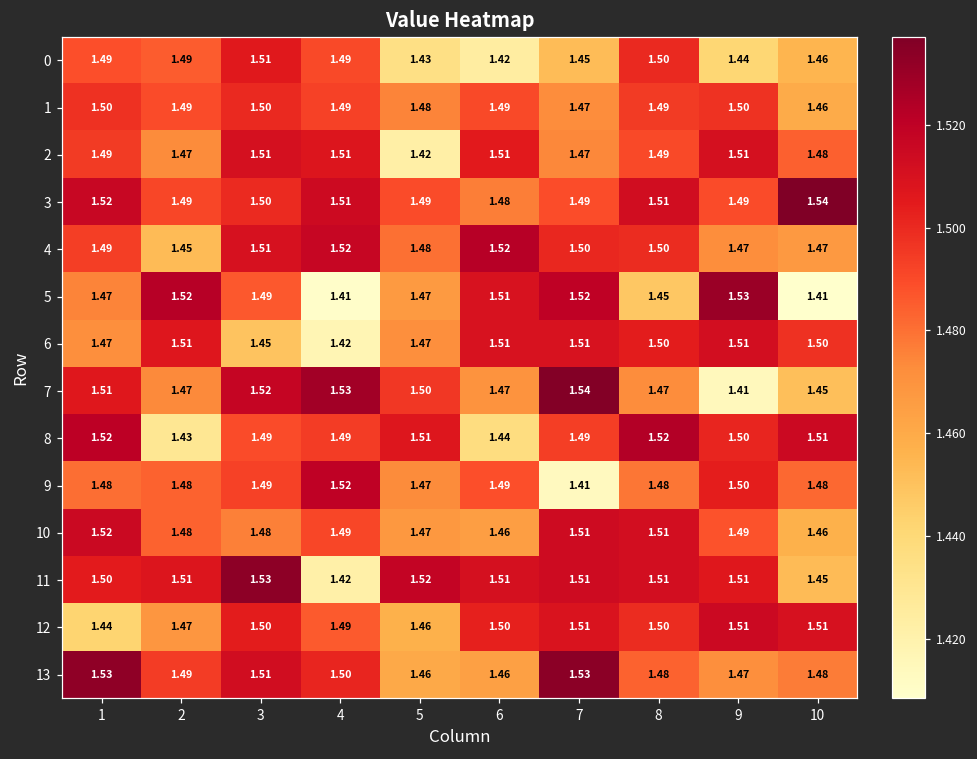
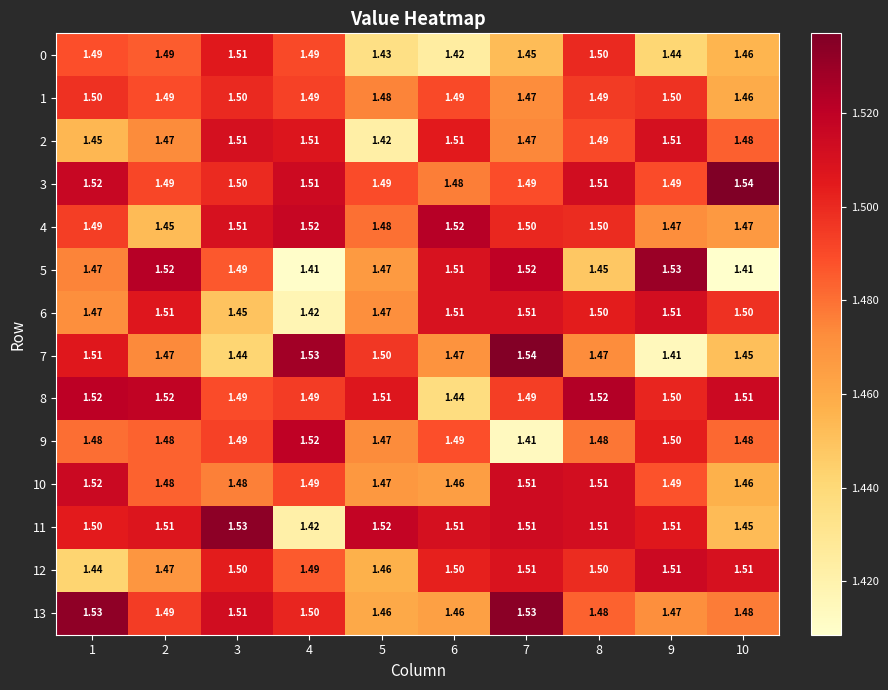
2, 1: 1.49 -> 1.45
7, 3: 1.52 -> 1.44
8, 2: 1.43 -> 1.52
